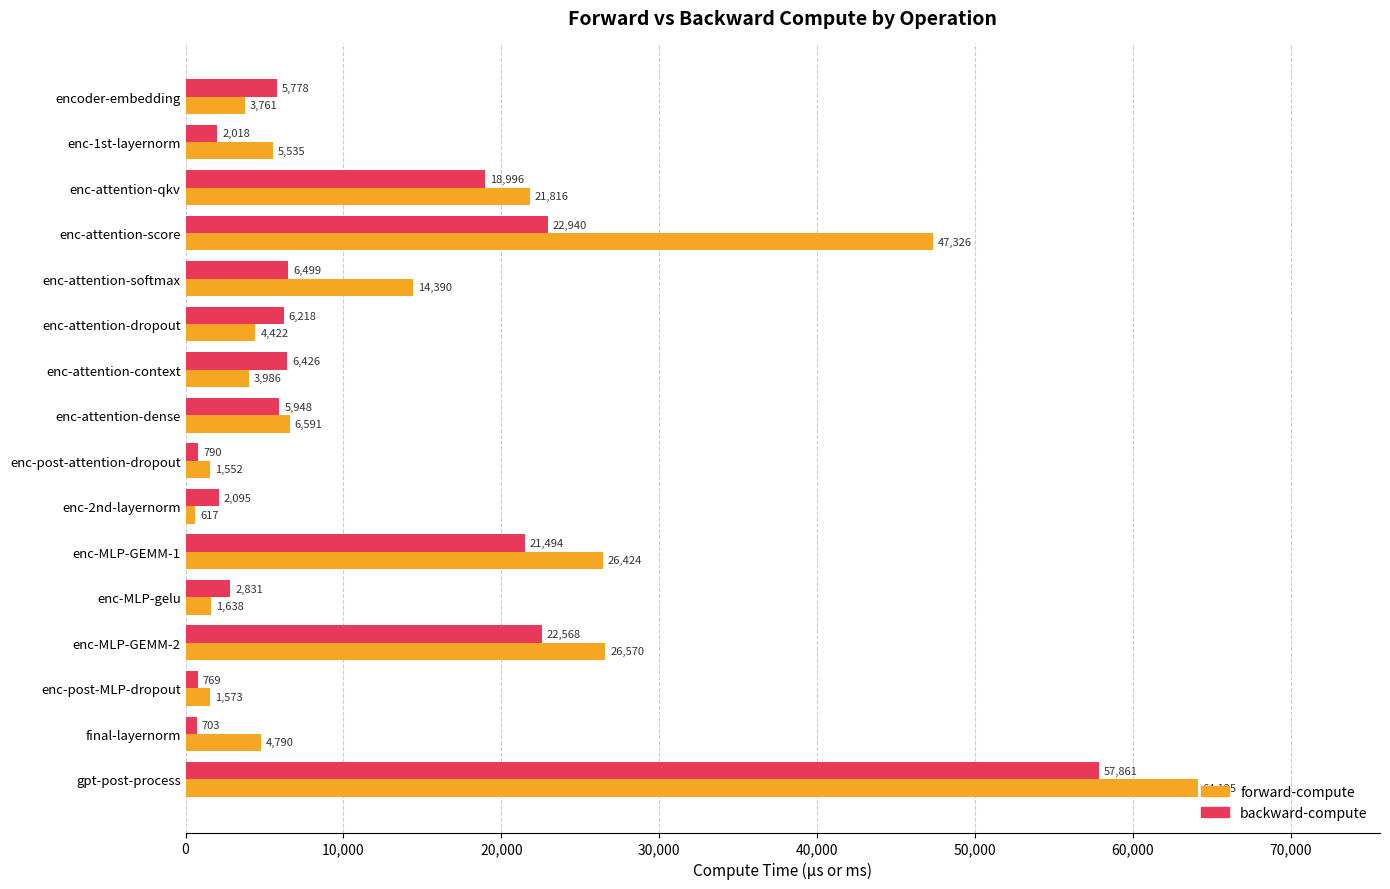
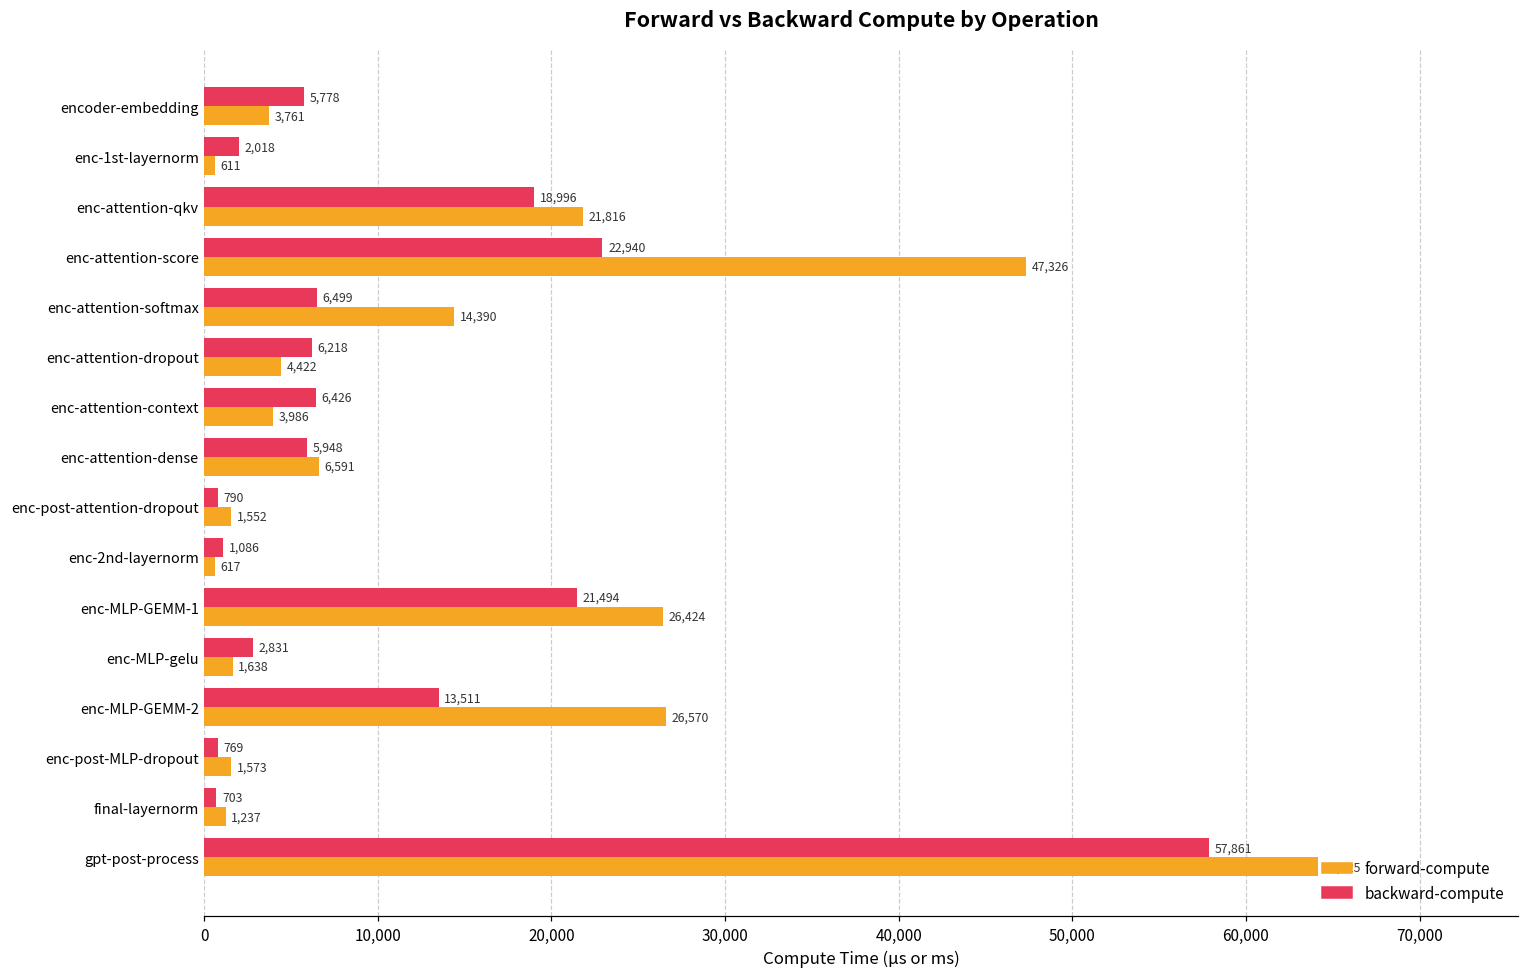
forward-compute, enc-1st-layernorm: 5,535 -> 611
backward-compute, enc-2nd-layernorm: 2,095 -> 1,086
backward-compute, enc-MLP-GEMM-2: 22,568 -> 13,511
forward-compute, final-layernorm: 4,790 -> 1,237
